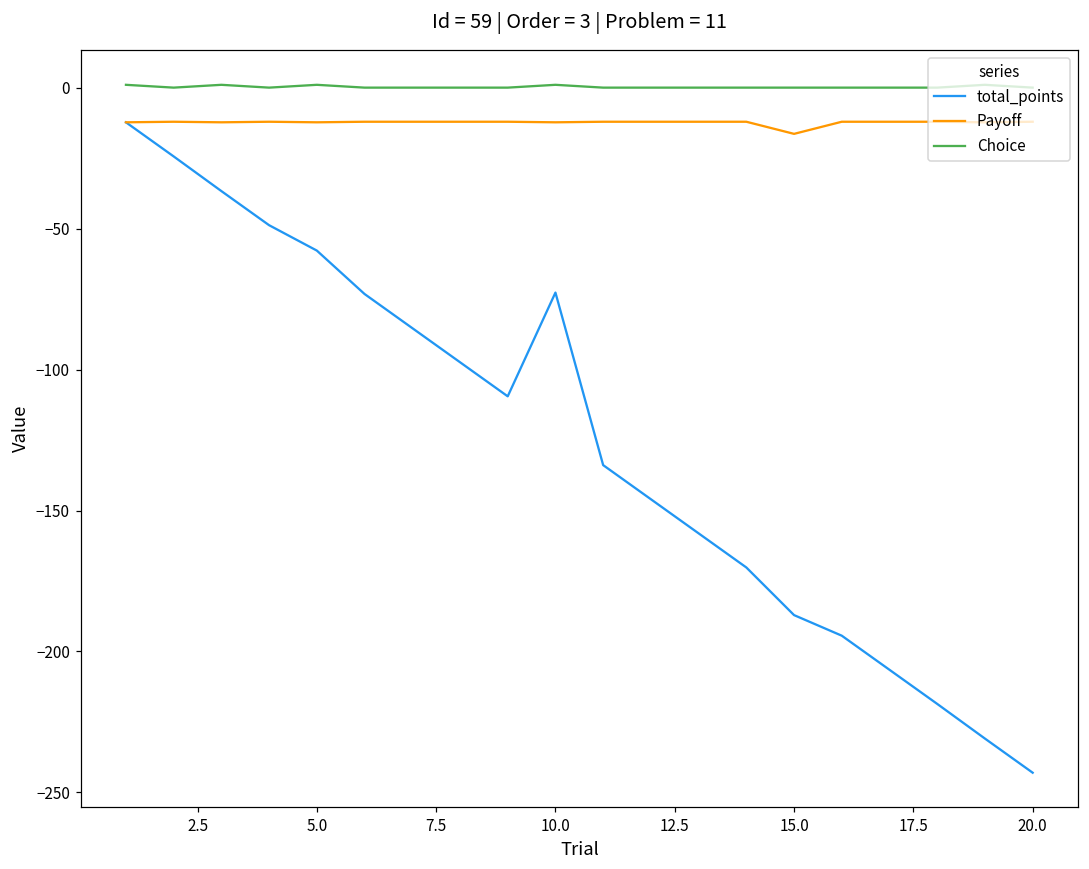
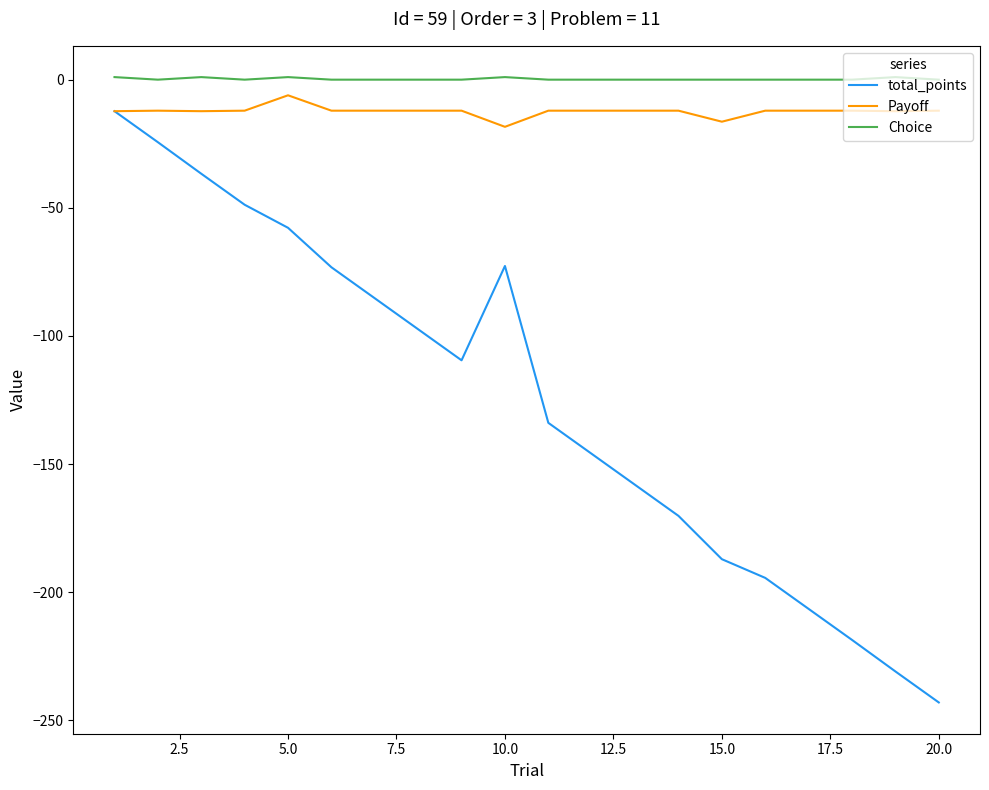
Payoff, 5.0: -12 -> -6
Payoff, 10.0: -12 -> -18
